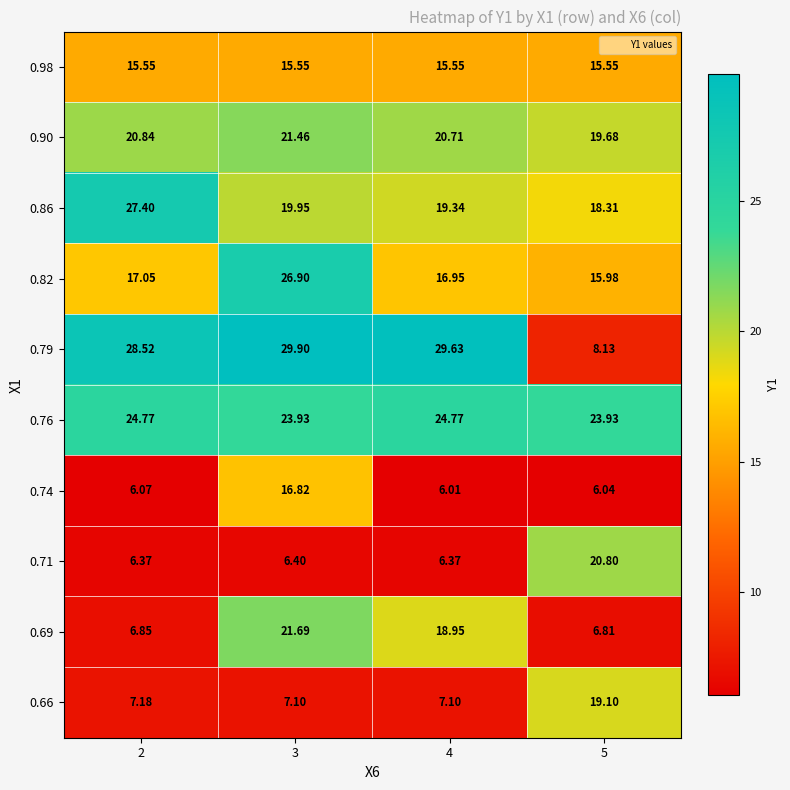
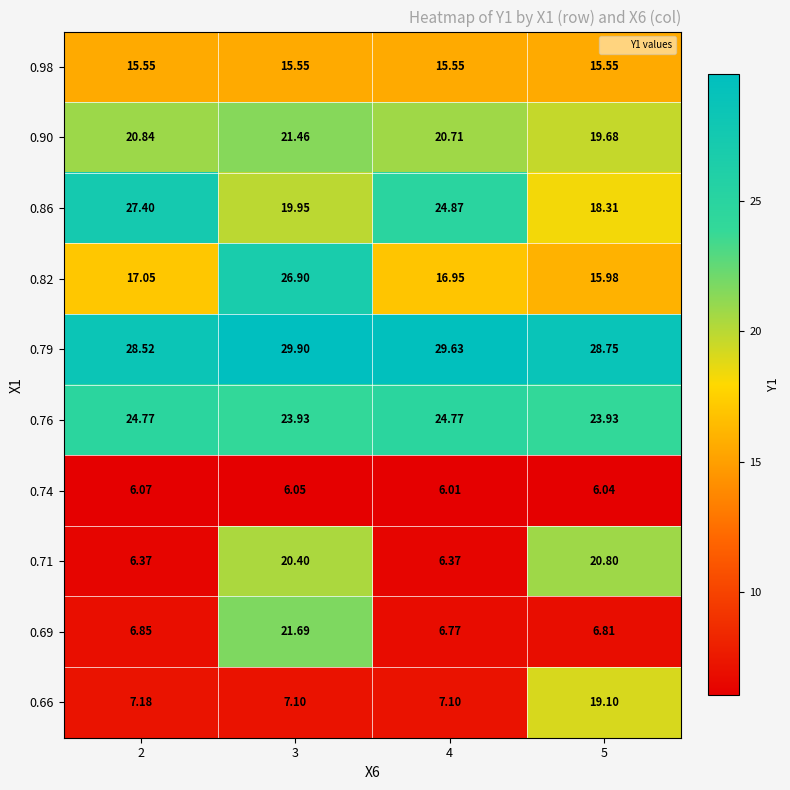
0.86, 4: 19.34 -> 24.87
0.79, 5: 8.13 -> 28.75
0.74, 3: 16.82 -> 6.05
0.71, 3: 6.40 -> 20.40
0.69, 4: 18.95 -> 6.77
